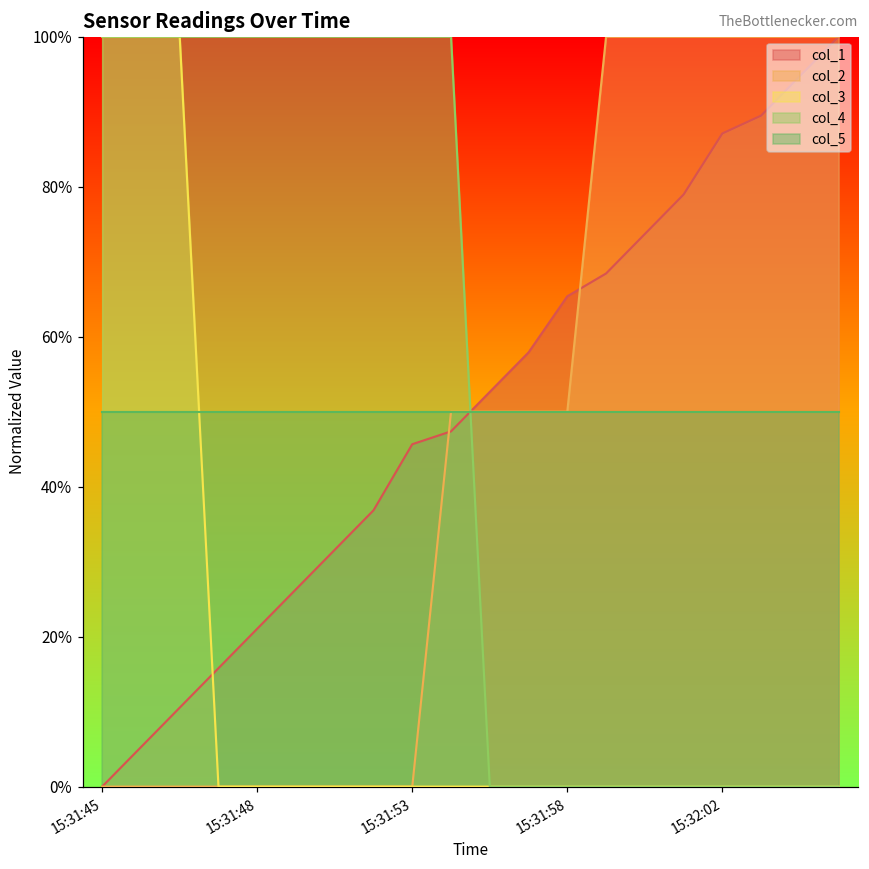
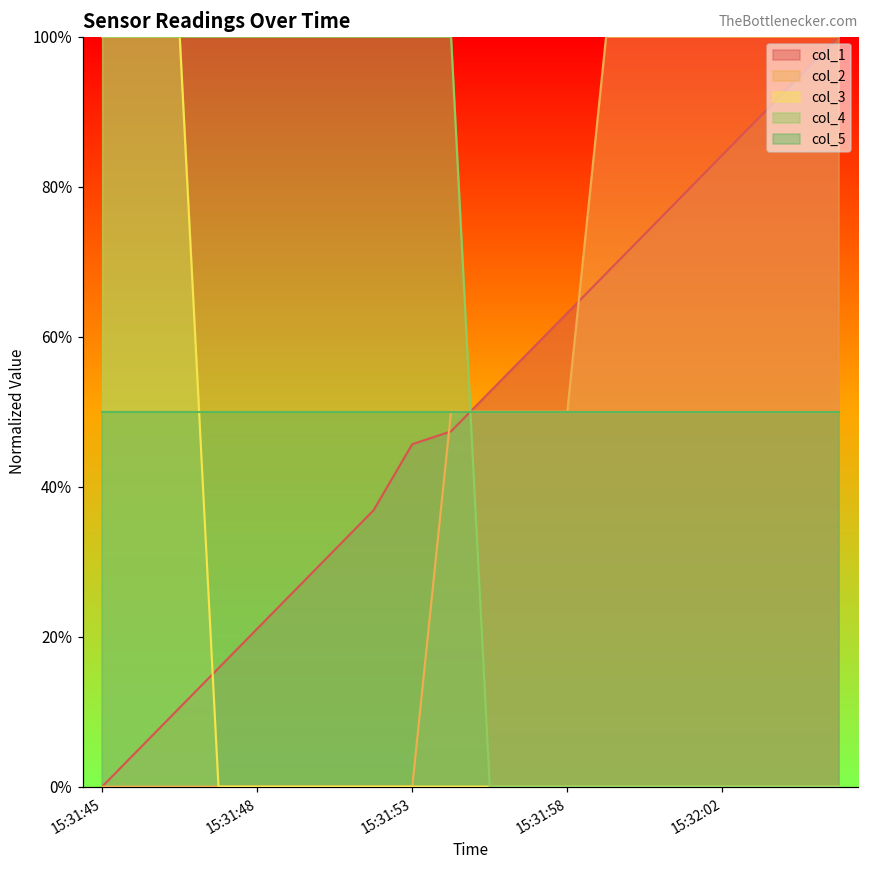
col_1, 15:31:58: 65% -> 63%
col_1, 15:32:02: 87% -> 84%
